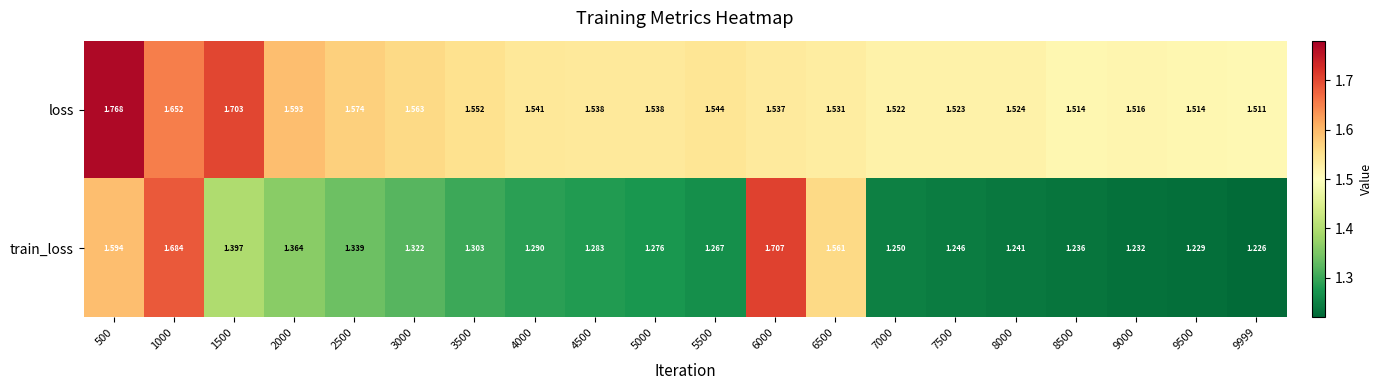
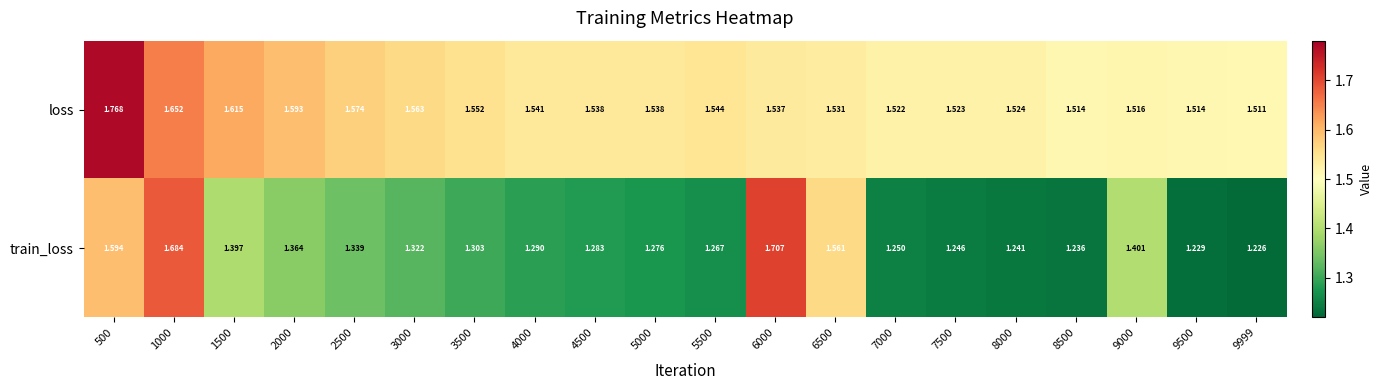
loss, 1500: 1.703 -> 1.615
train_loss, 9000: 1.232 -> 1.401
